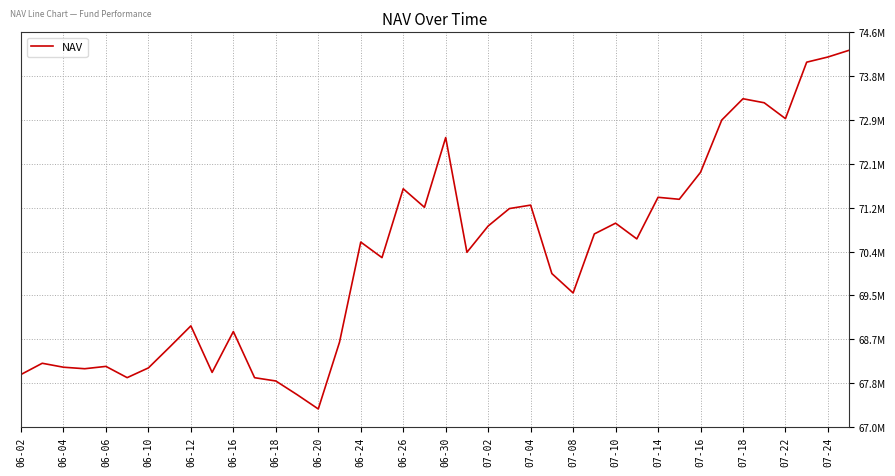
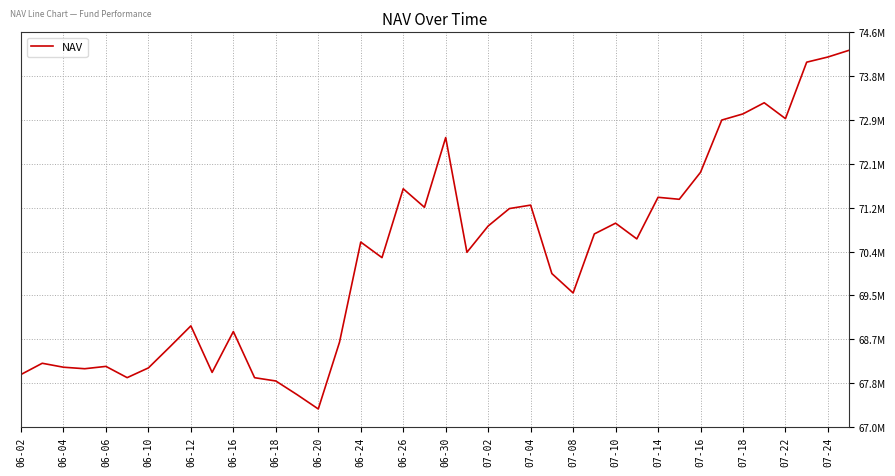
07-18: 73300000 -> 73000000
